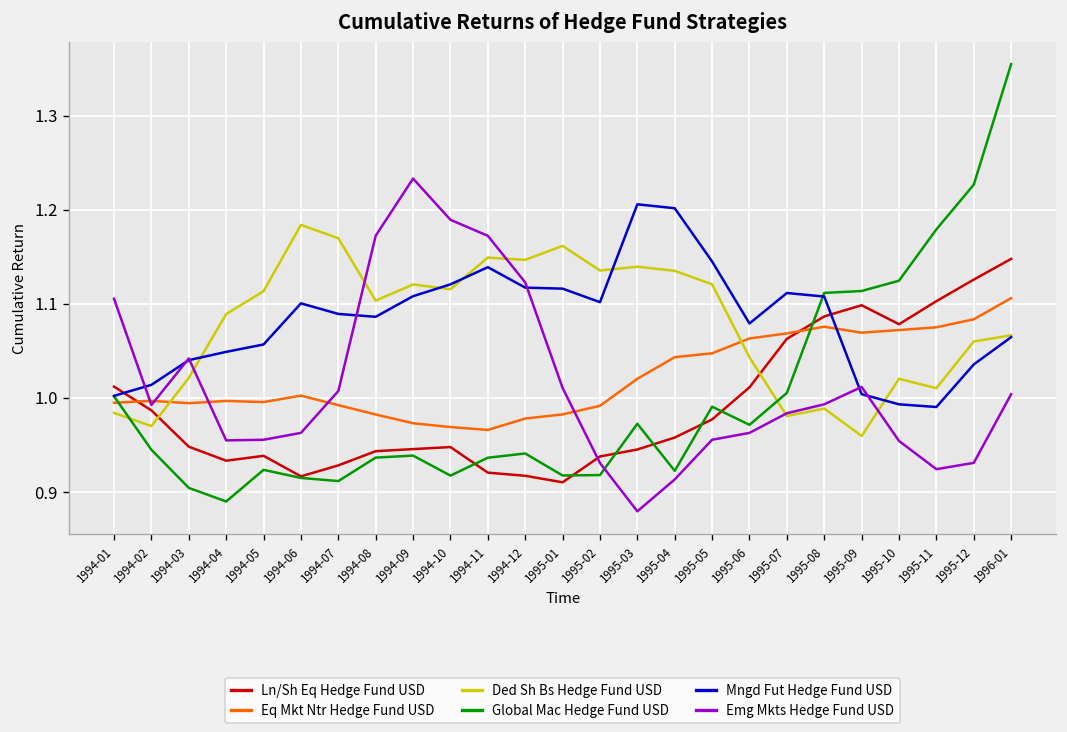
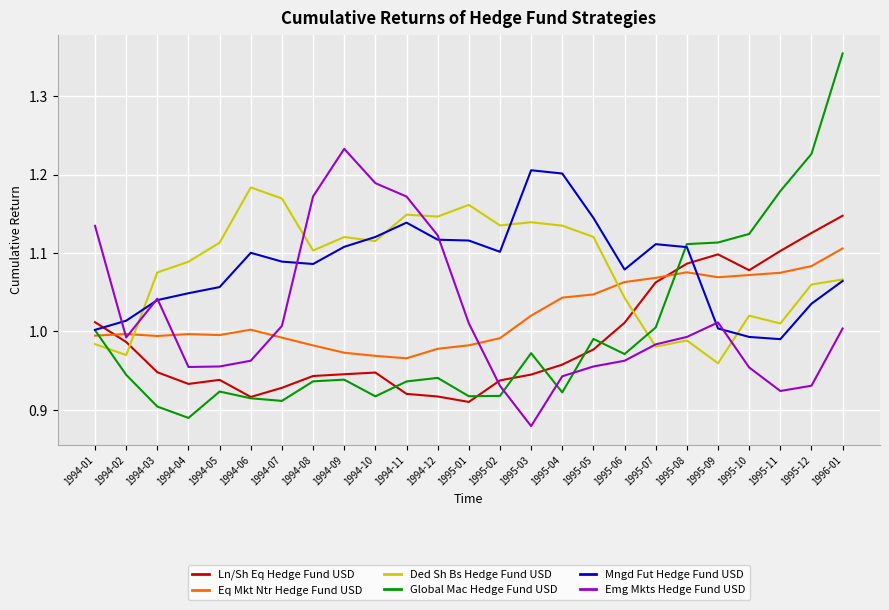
Emg Mkts Hedge Fund USD, 1994-01: 1.11 -> 1.13
Ded Sh Bs Hedge Fund USD, 1994-03: 1.02 -> 1.08
Emg Mkts Hedge Fund USD, 1995-04: 0.91 -> 0.94
